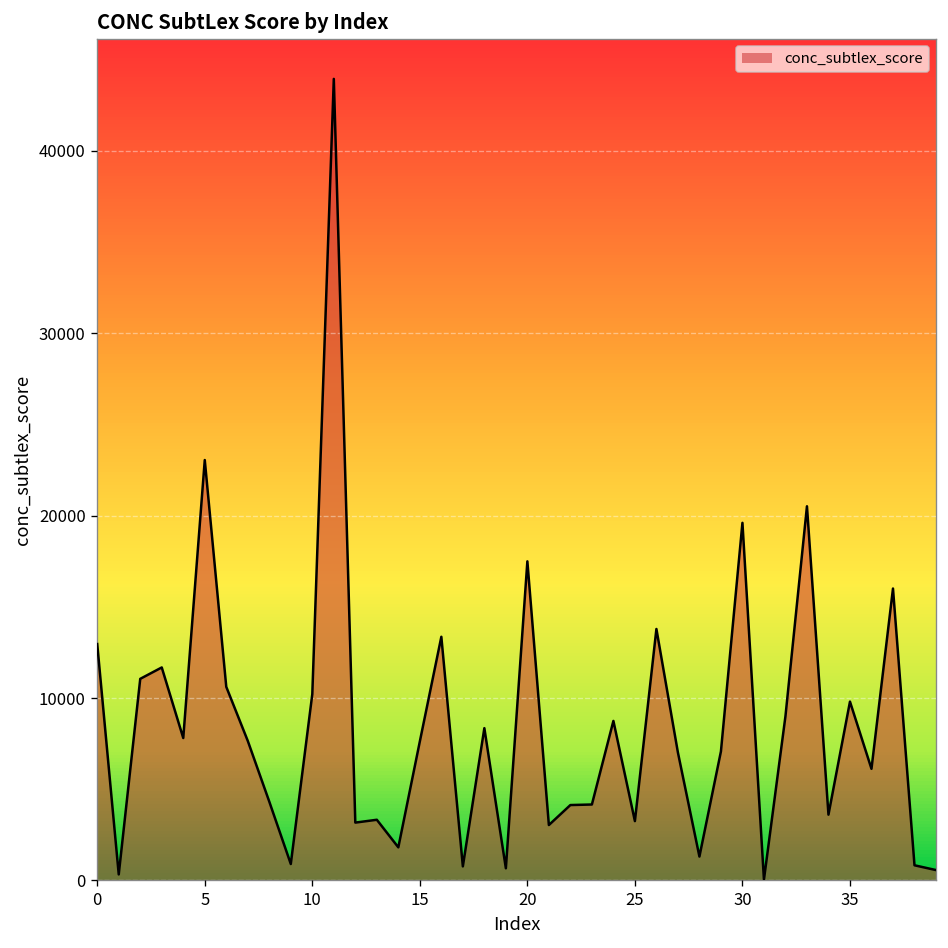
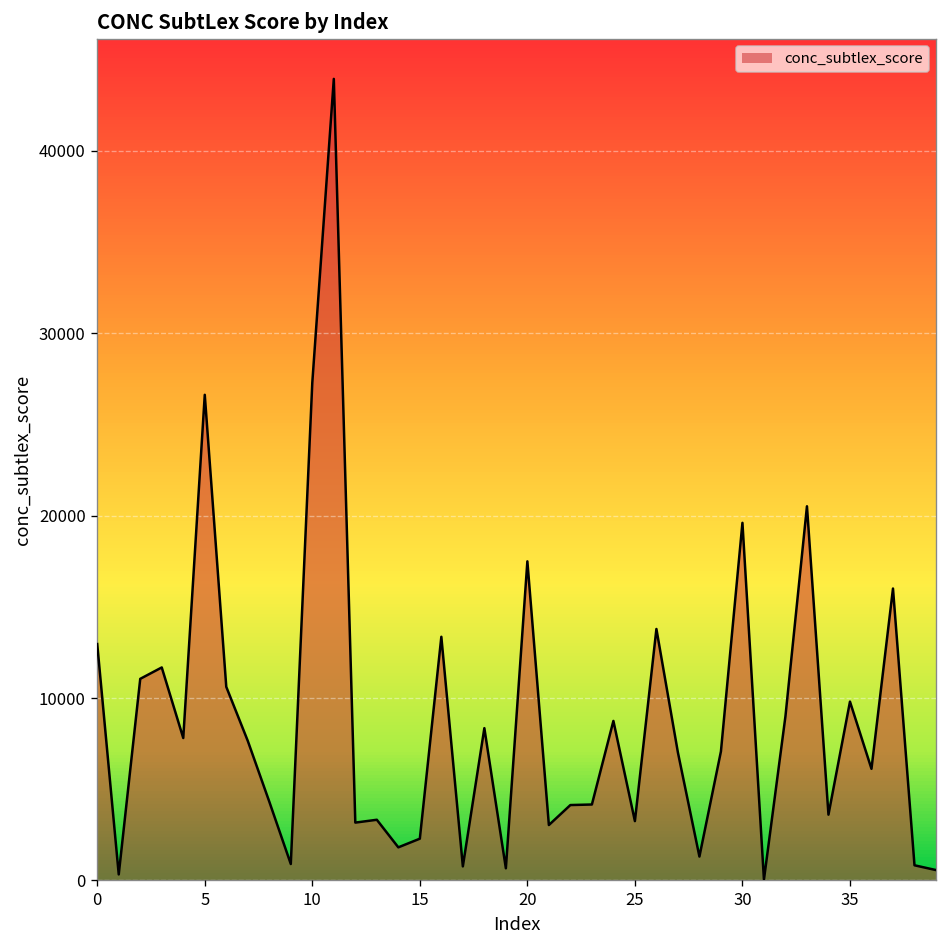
5: 23000 -> 26600
10: 10200 -> 27300
15: 7600 -> 2300
